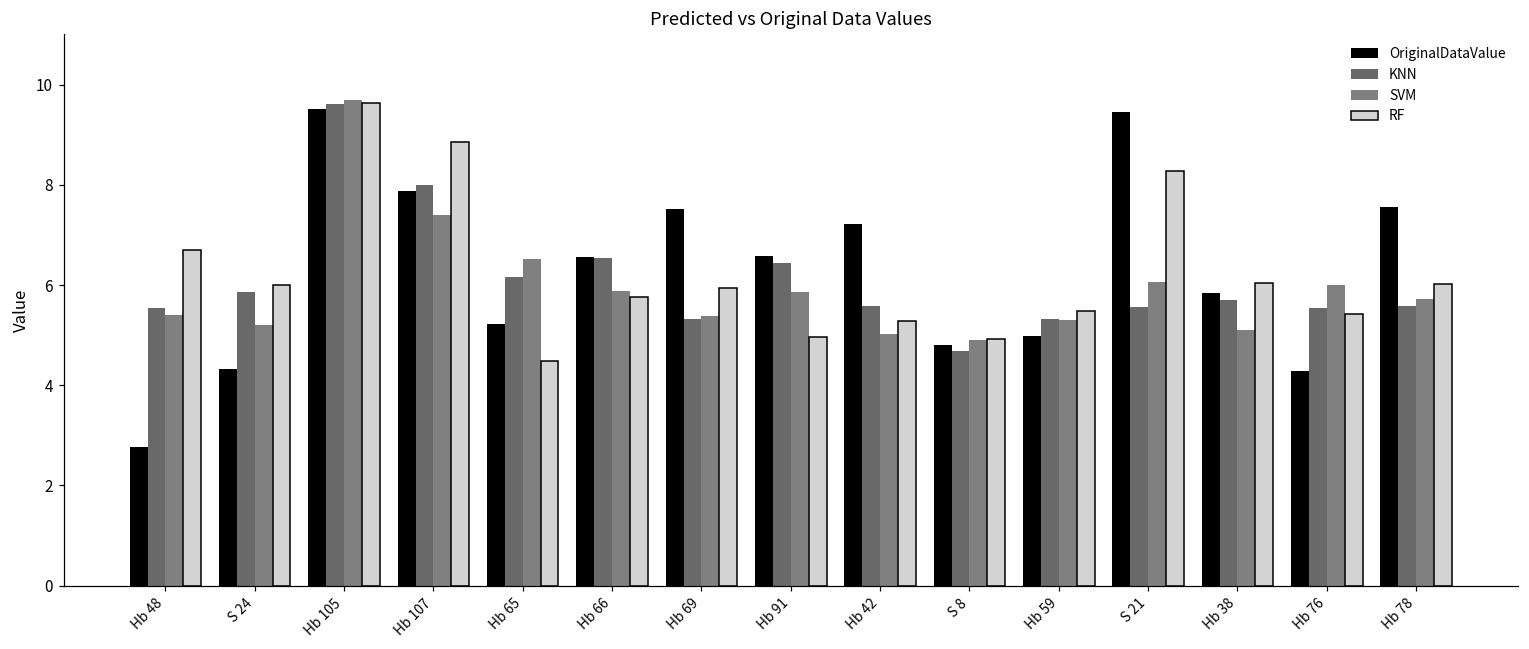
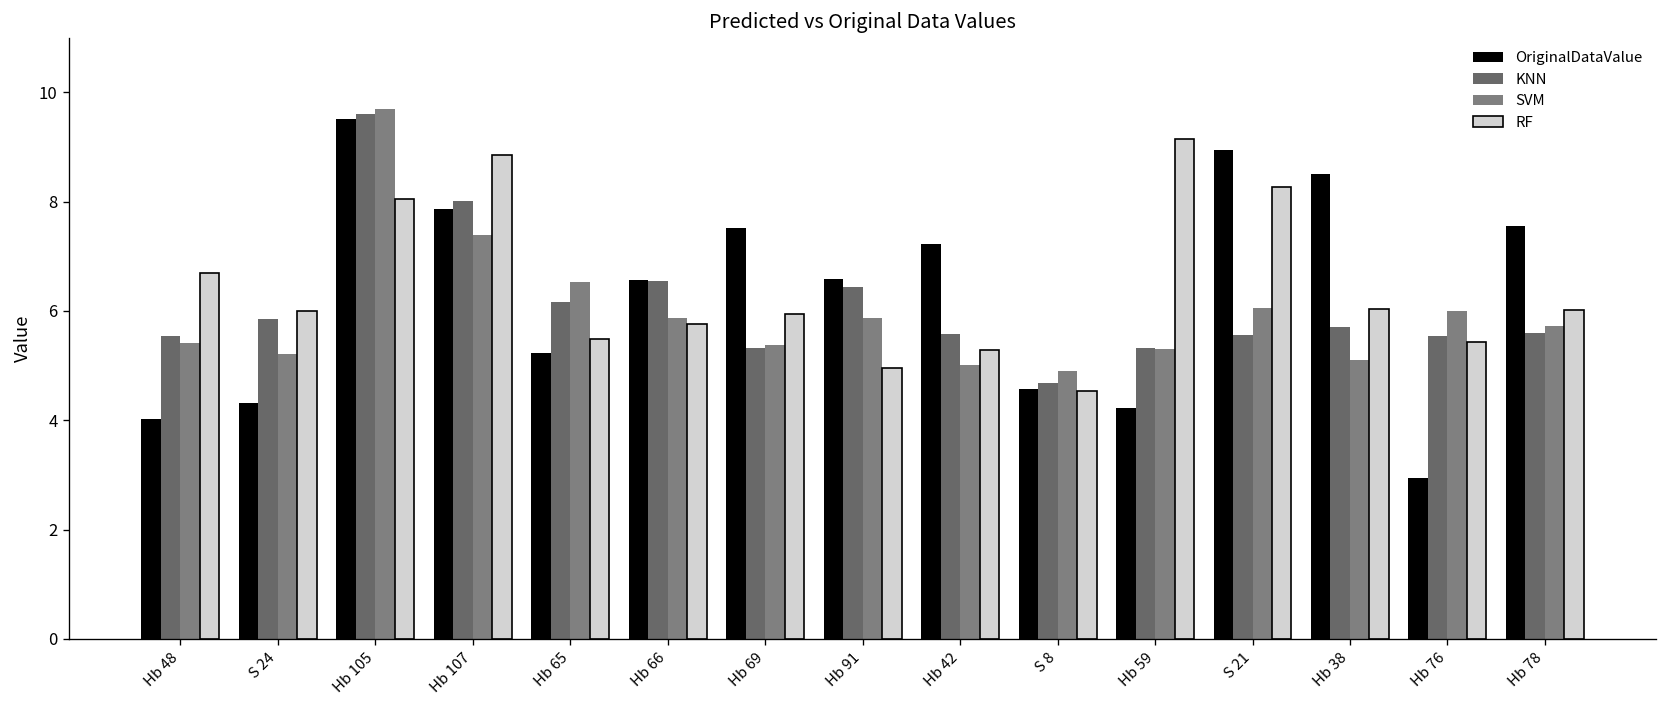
OriginalDataValue, Hb 48: 2.8 -> 4.0
RF, Hb 105: 9.6 -> 8.0
RF, Hb 65: 4.5 -> 5.5
OriginalDataValue, S 8: 4.8 -> 4.6
RF, S 8: 4.9 -> 4.5
OriginalDataValue, Hb 59: 5.0 -> 4.2
RF, Hb 59: 5.5 -> 9.1
OriginalDataValue, S 21: 9.5 -> 9.0
OriginalDataValue, Hb 38: 5.8 -> 8.5
OriginalDataValue, Hb 76: 4.3 -> 2.9
